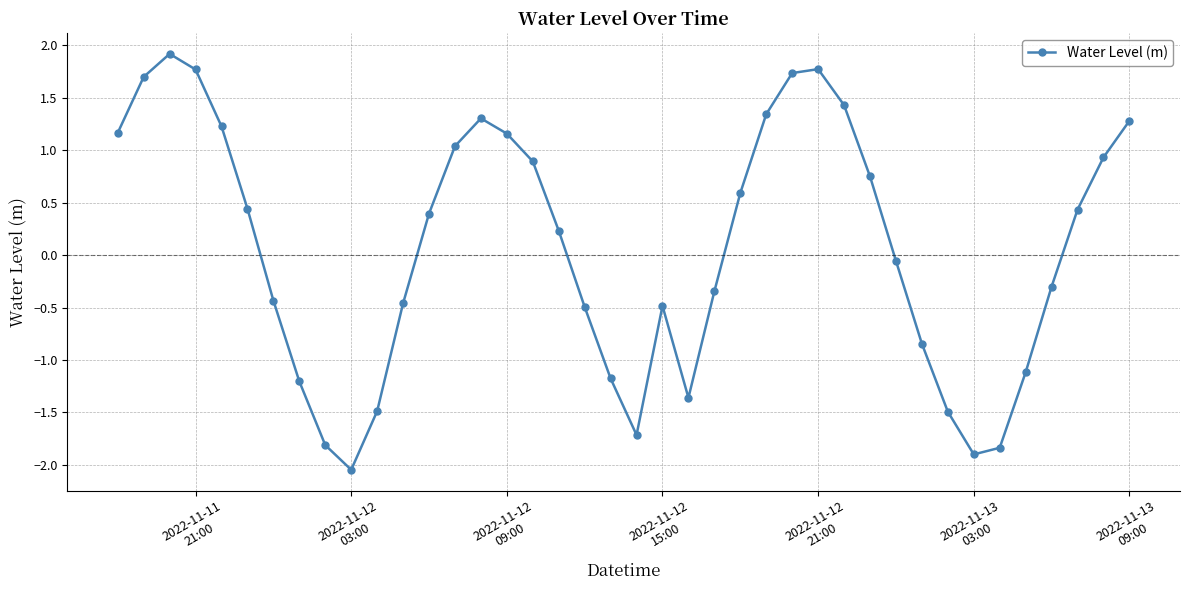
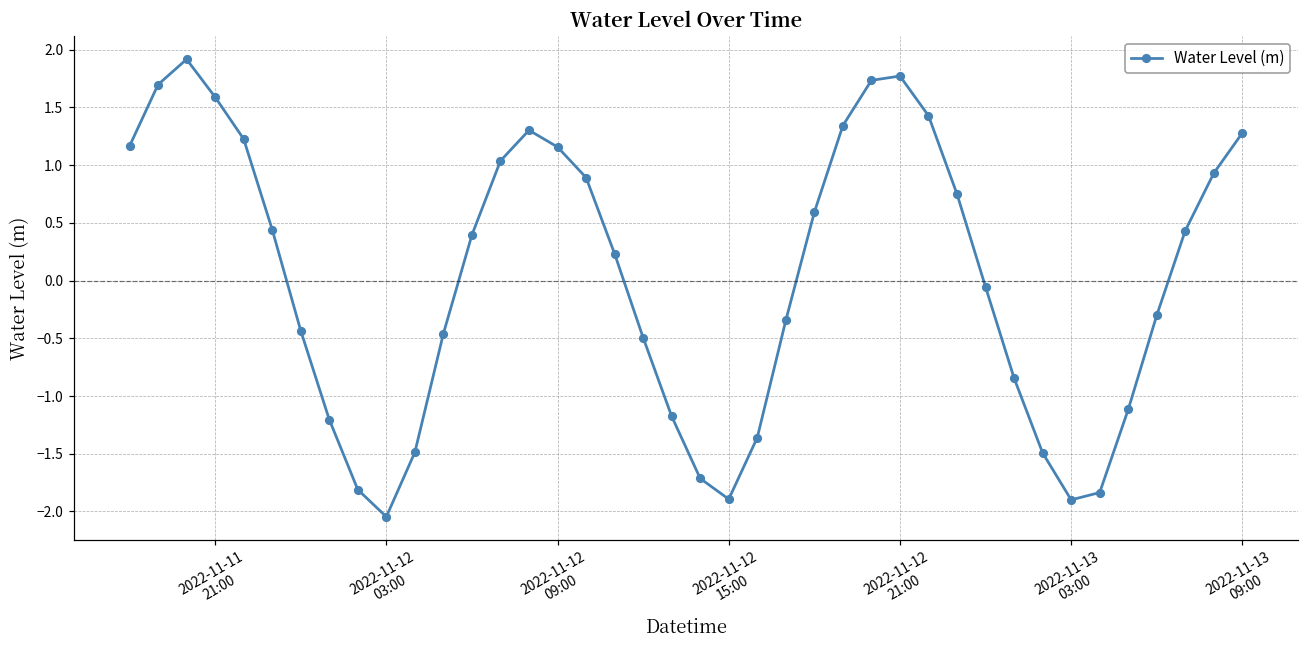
2022-11-11 21:00: 1.77 -> 1.59
2022-11-12 15:00: -0.48 -> -1.89
